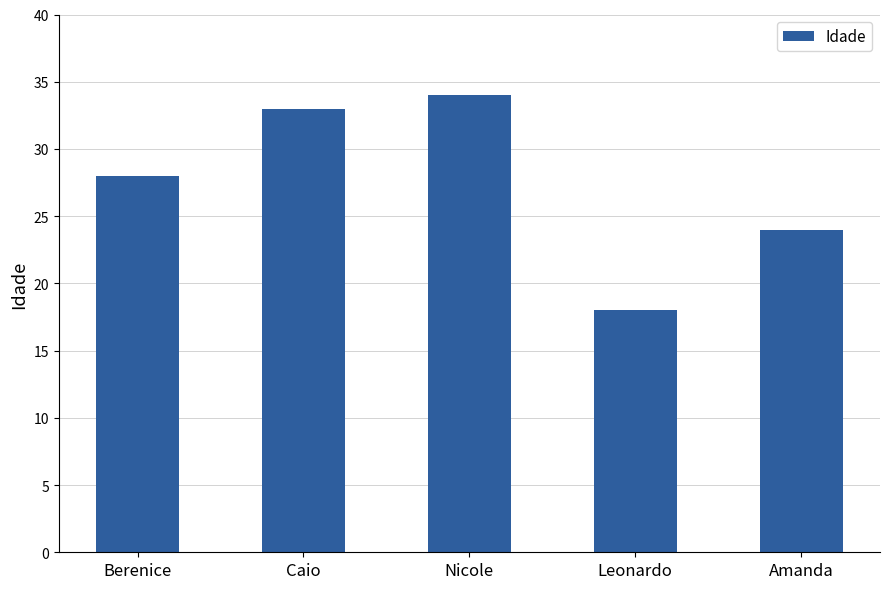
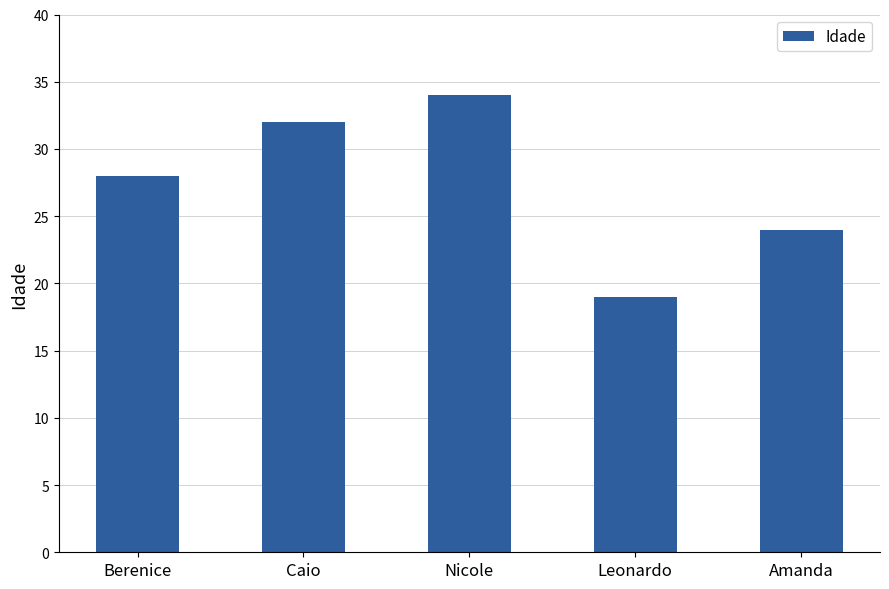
Caio: 33 -> 32
Leonardo: 18 -> 19
